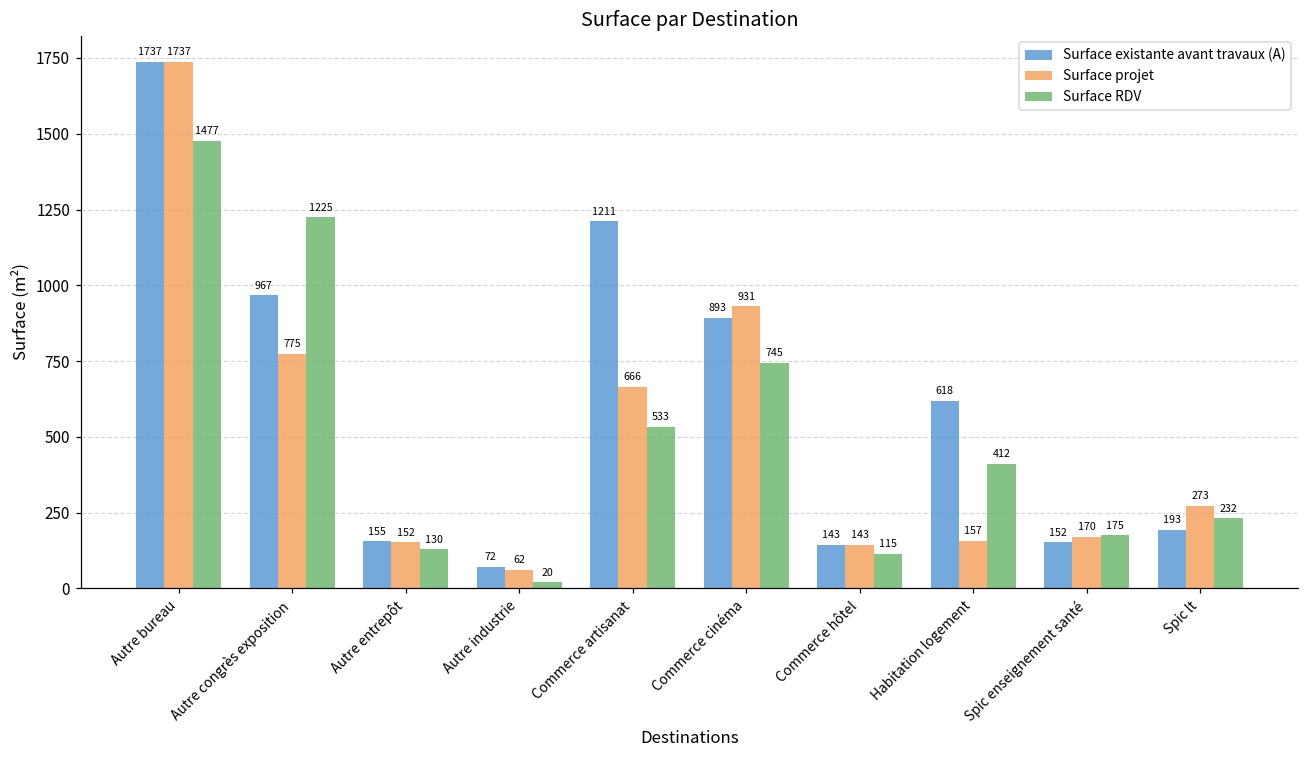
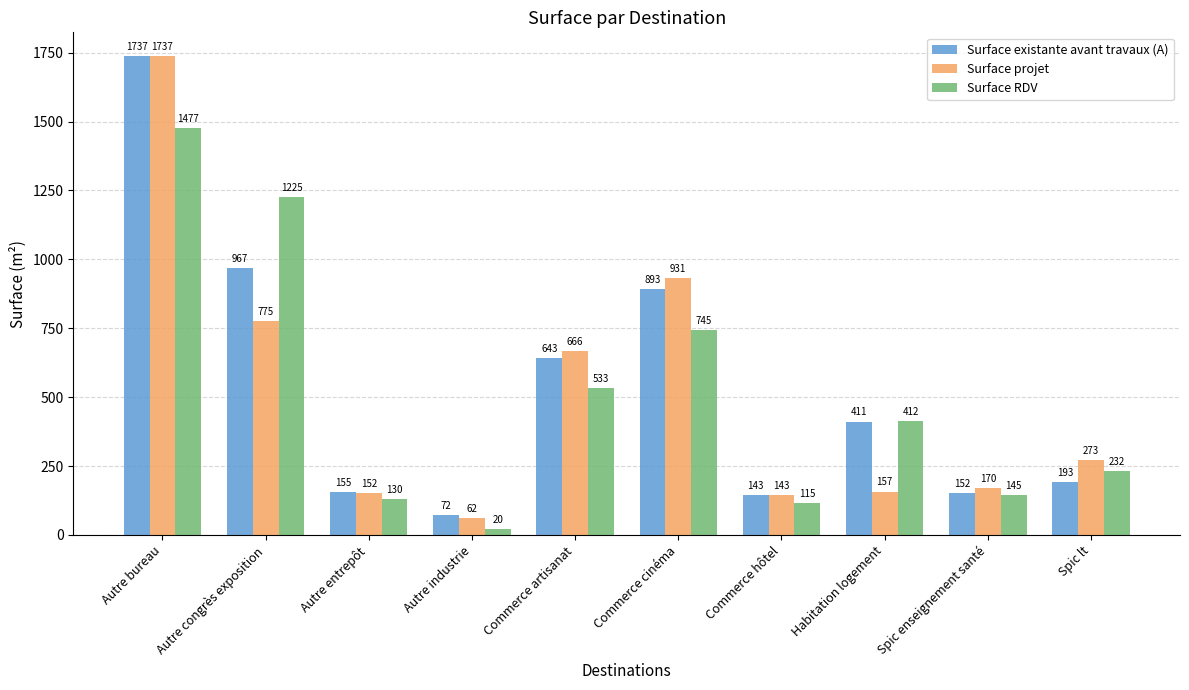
Surface existante avant travaux (A), Commerce artisanat: 1211 -> 643
Surface existante avant travaux (A), Habitation logement: 618 -> 411
Surface RDV, Spic enseignement santé: 175 -> 145
